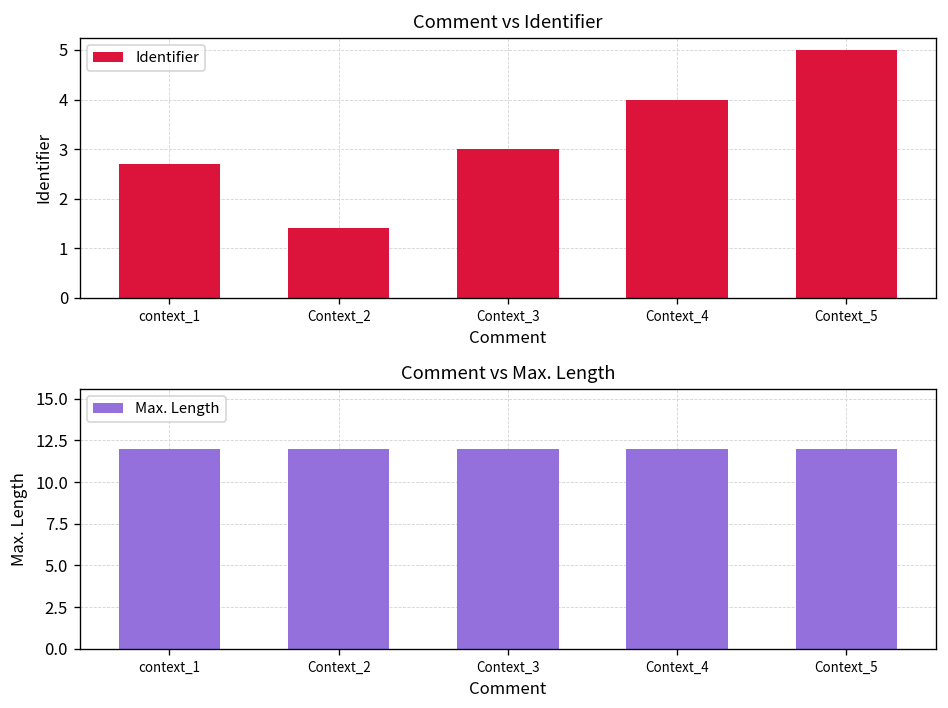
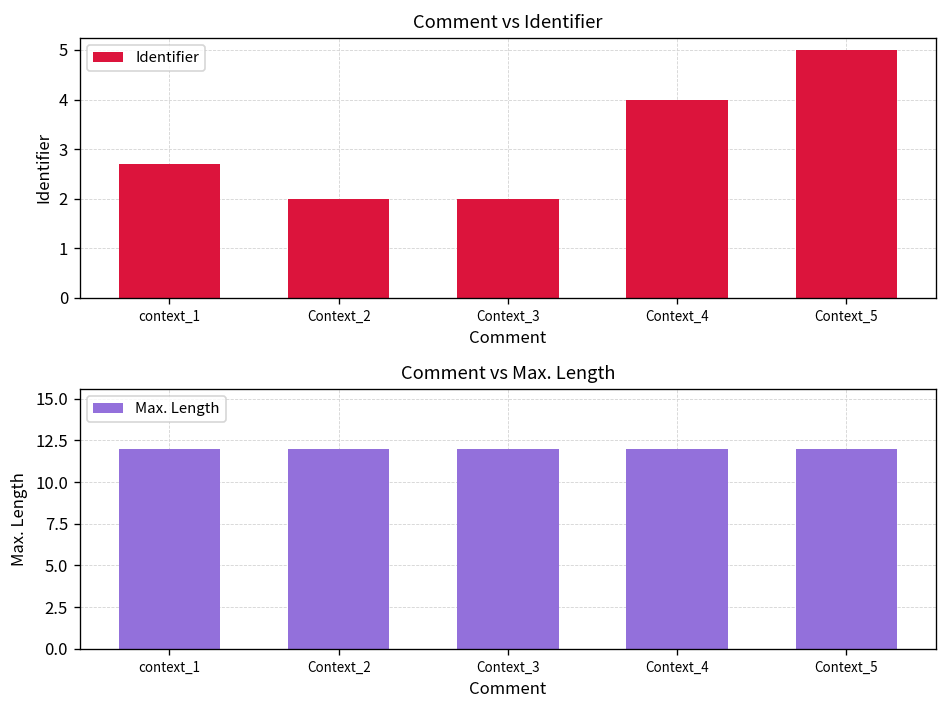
Comment vs Identifier, Context_2: 1.4 -> 2.0
Comment vs Identifier, Context_3: 3 -> 2
